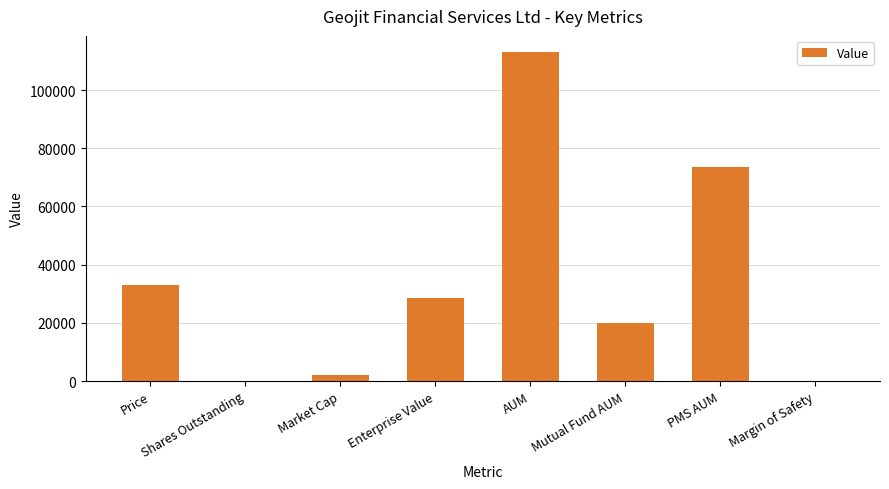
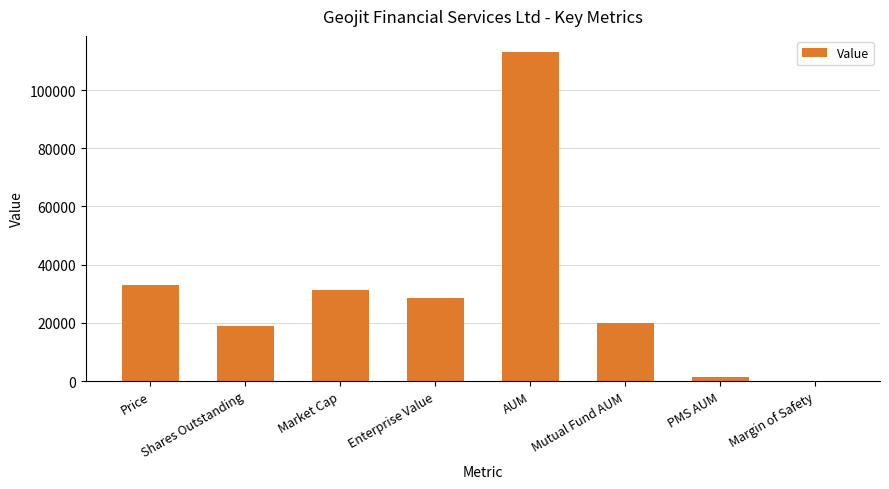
Shares Outstanding: 0 -> 19000
Market Cap: 2000 -> 31000
PMS AUM: 74000 -> 1000
